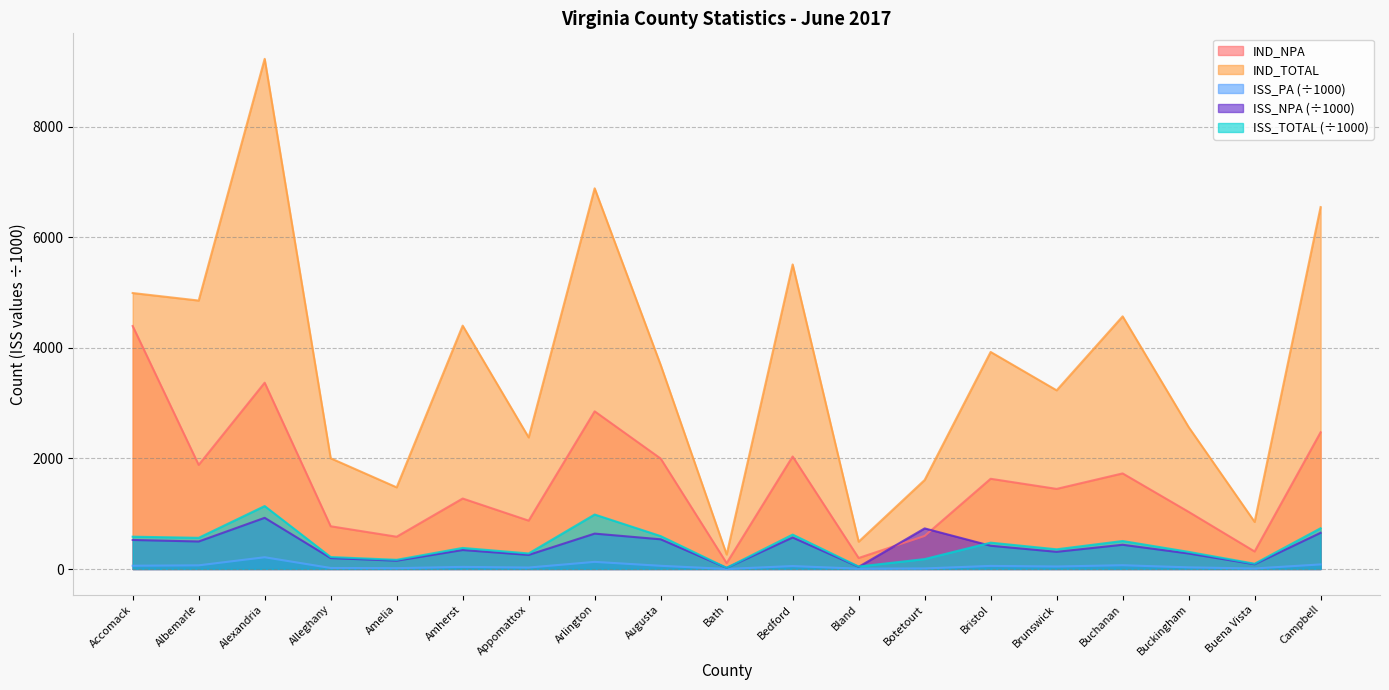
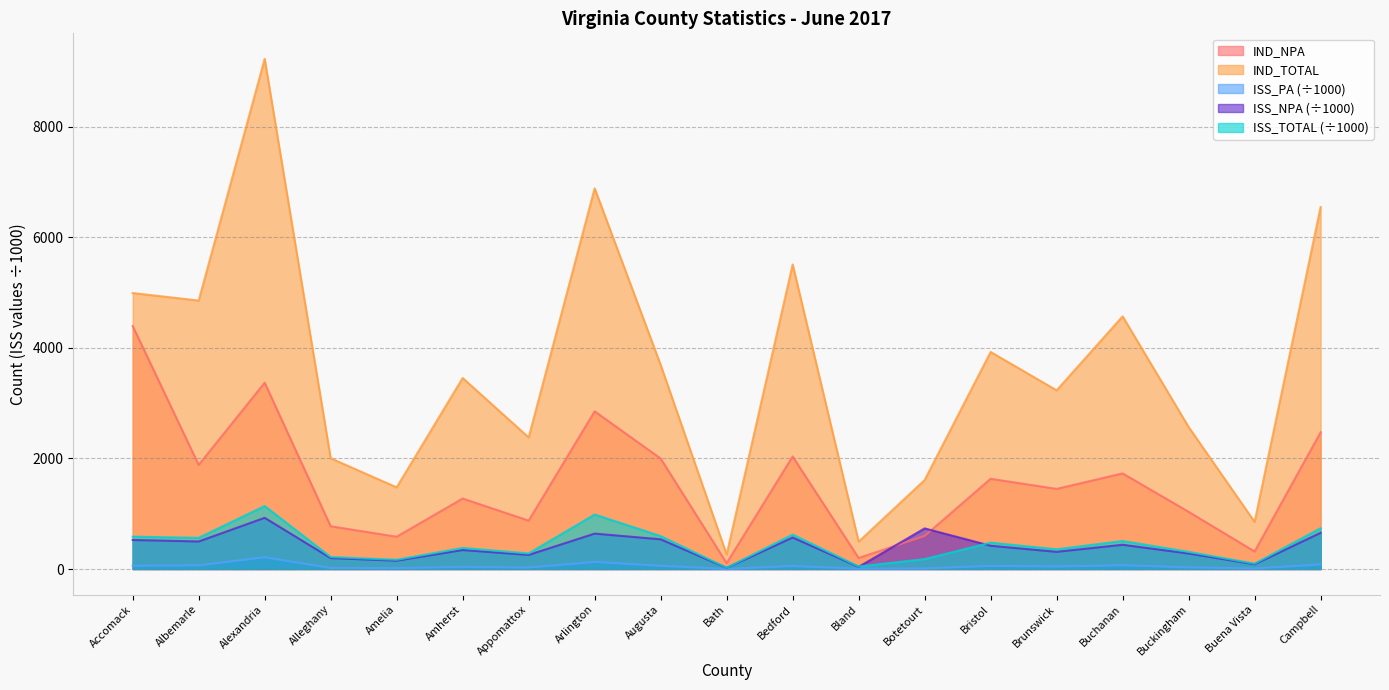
IND_TOTAL, Amherst: 4400 -> 3500
